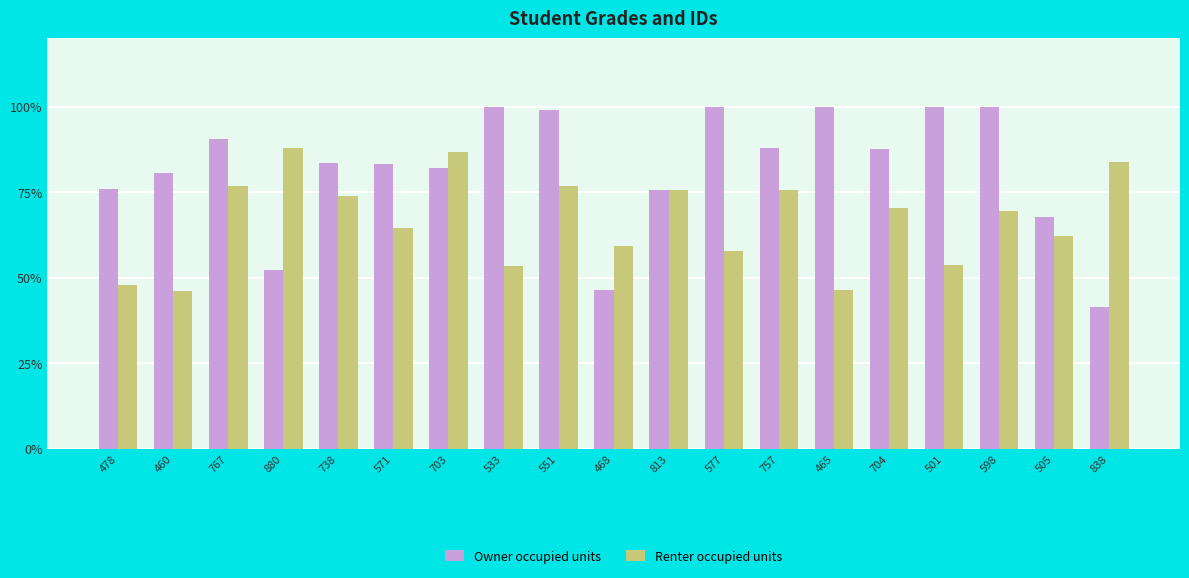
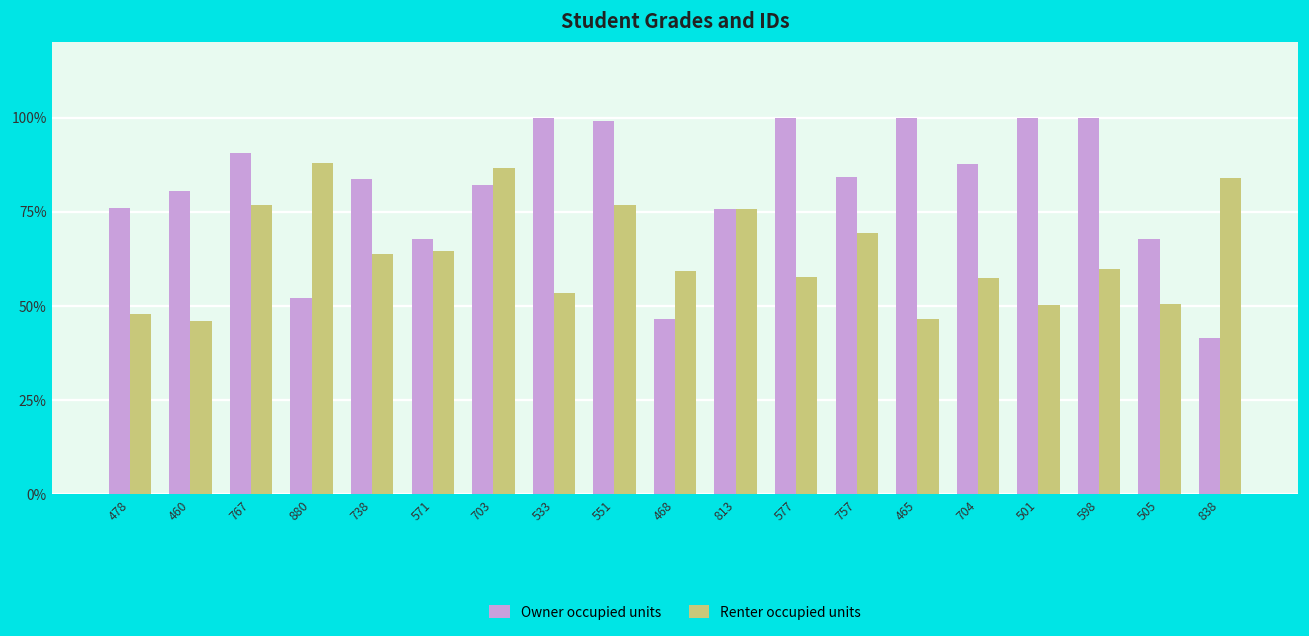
Renter occupied units, 738: 74% -> 64%
Owner occupied units, 571: 83% -> 68%
Owner occupied units, 757: 88% -> 84%
Renter occupied units, 757: 76% -> 69%
Renter occupied units, 704: 70% -> 57%
Renter occupied units, 501: 54% -> 50%
Renter occupied units, 598: 69% -> 60%
Renter occupied units, 505: 62% -> 51%
